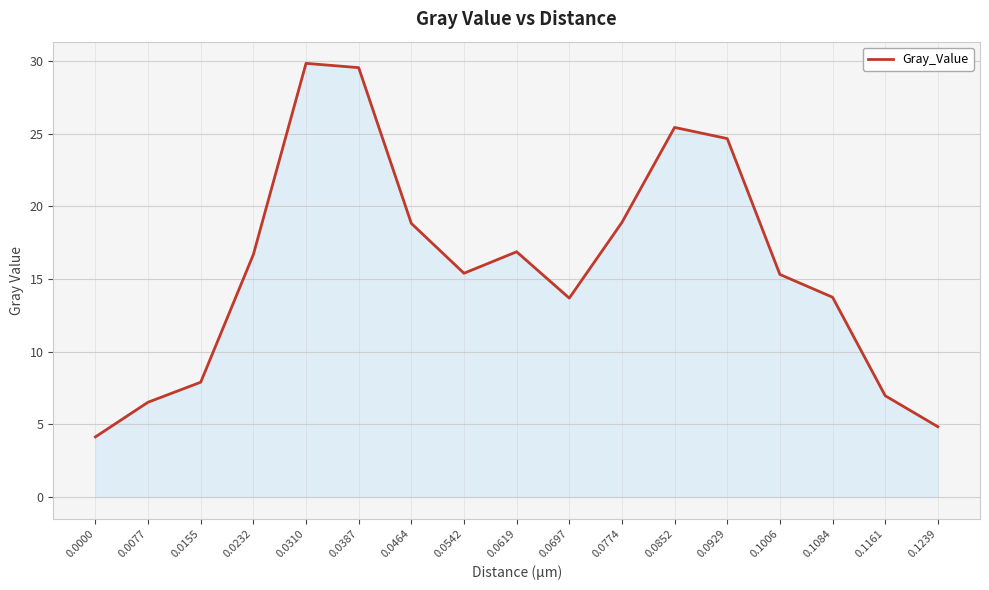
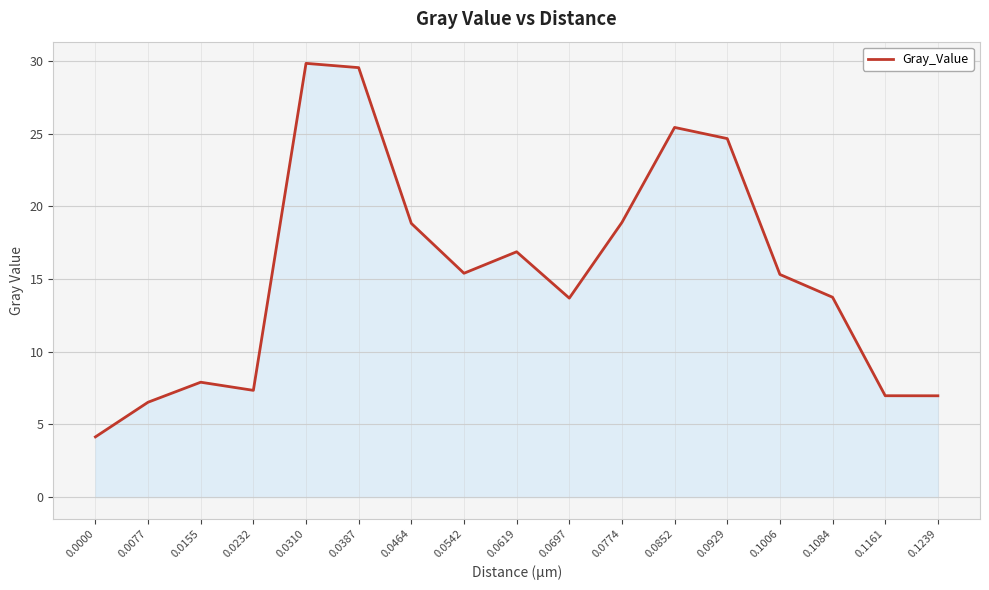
0.0232: 16.7 -> 7.3
0.1239: 4.8 -> 7.0
